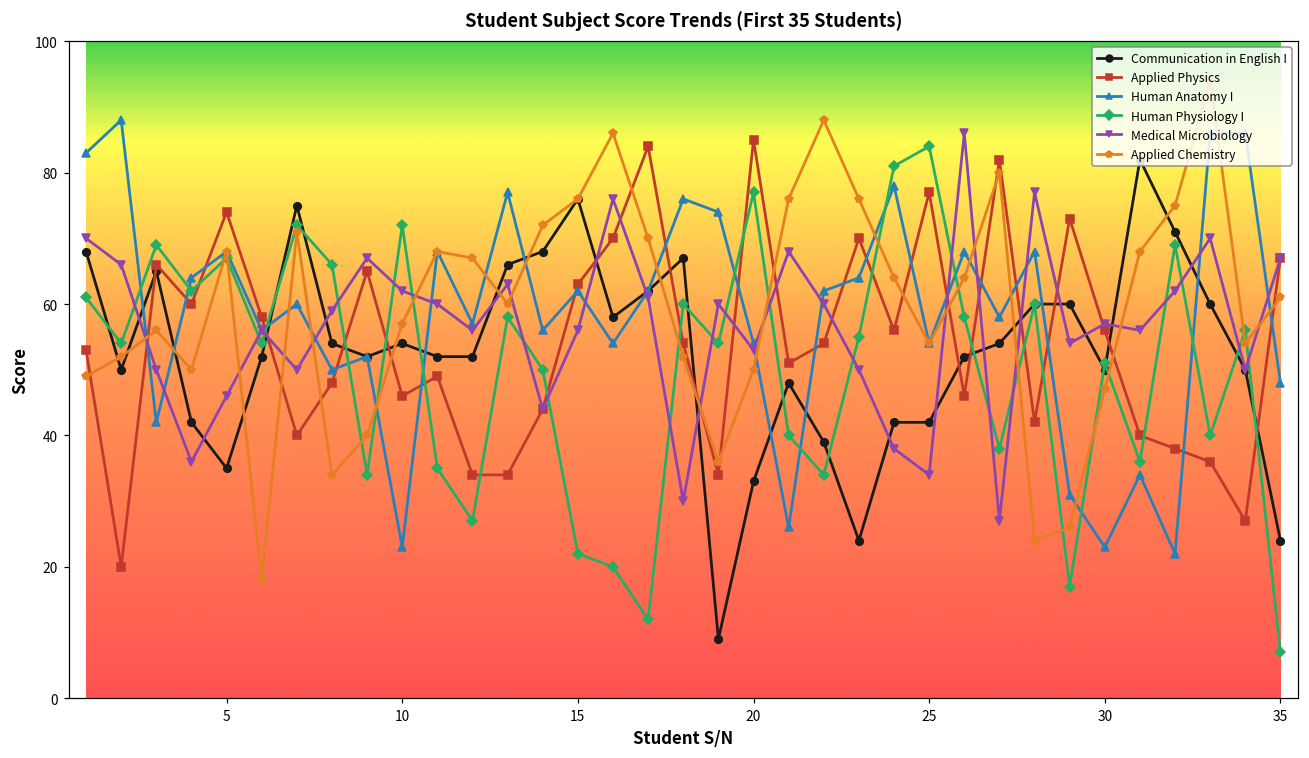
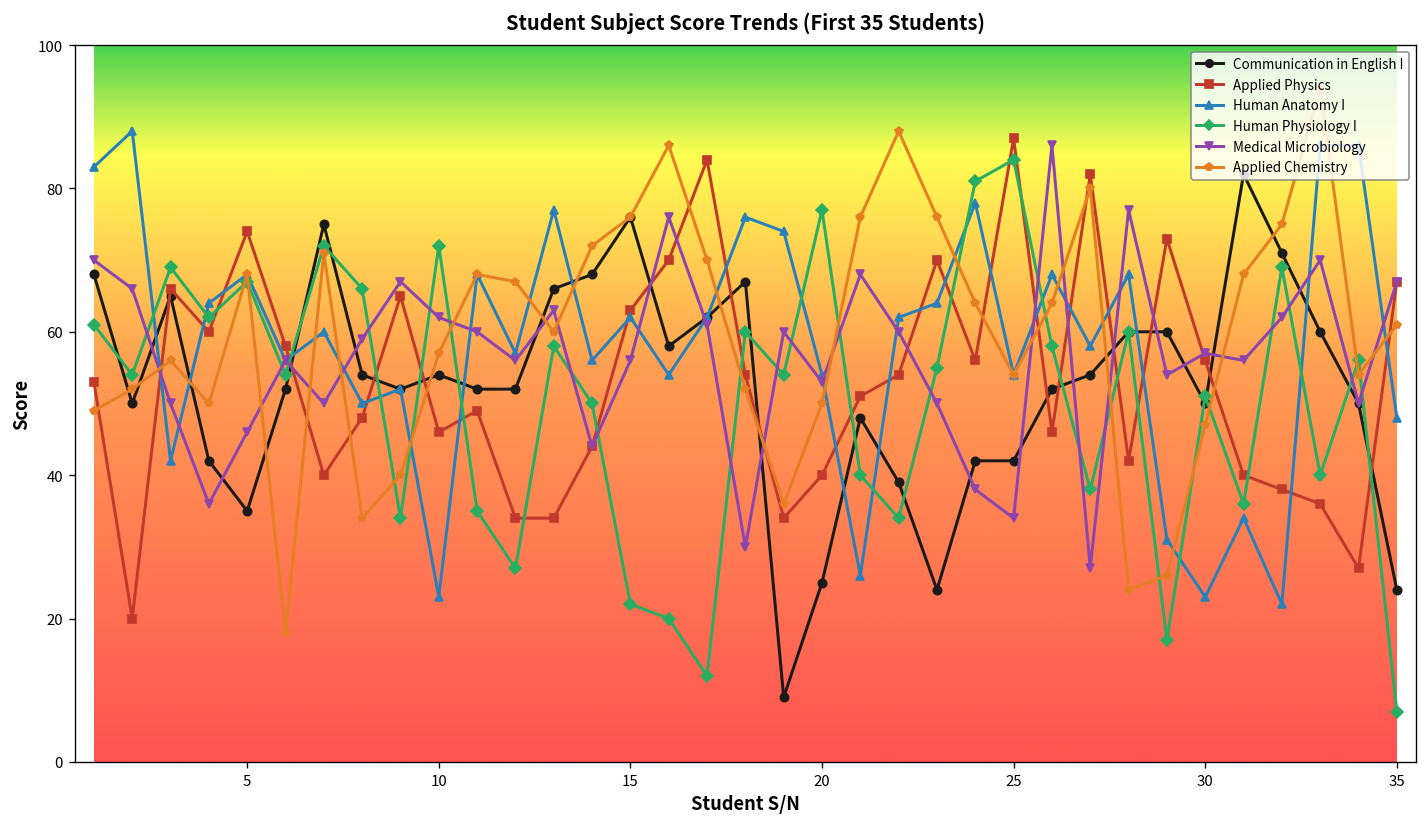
Communication in English I, 20: 33 -> 25
Applied Physics, 20: 85 -> 40
Applied Physics, 25: 77 -> 87
